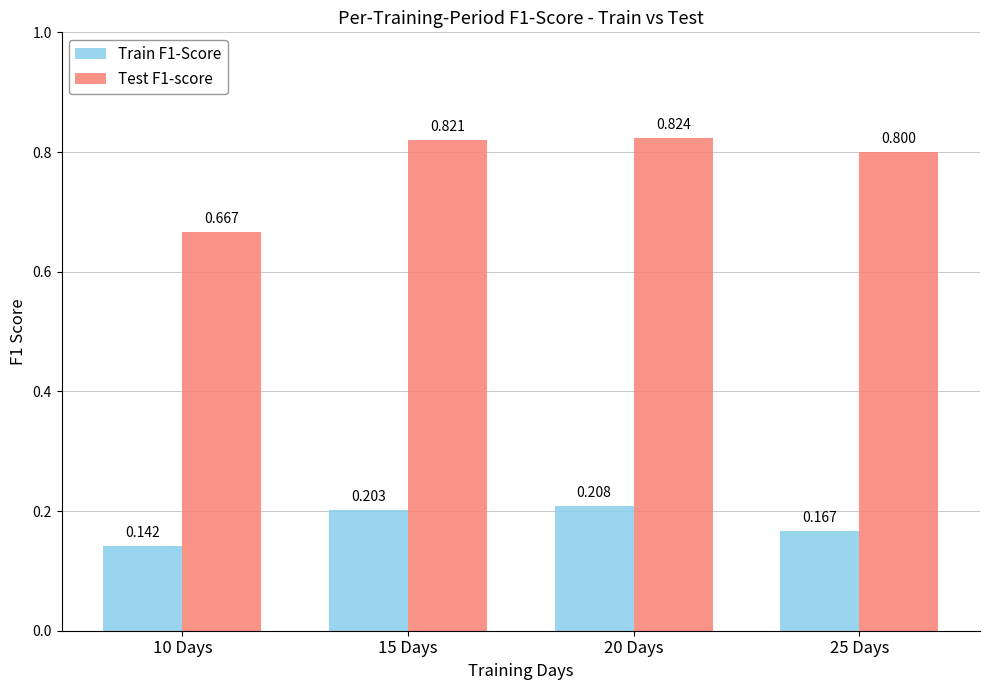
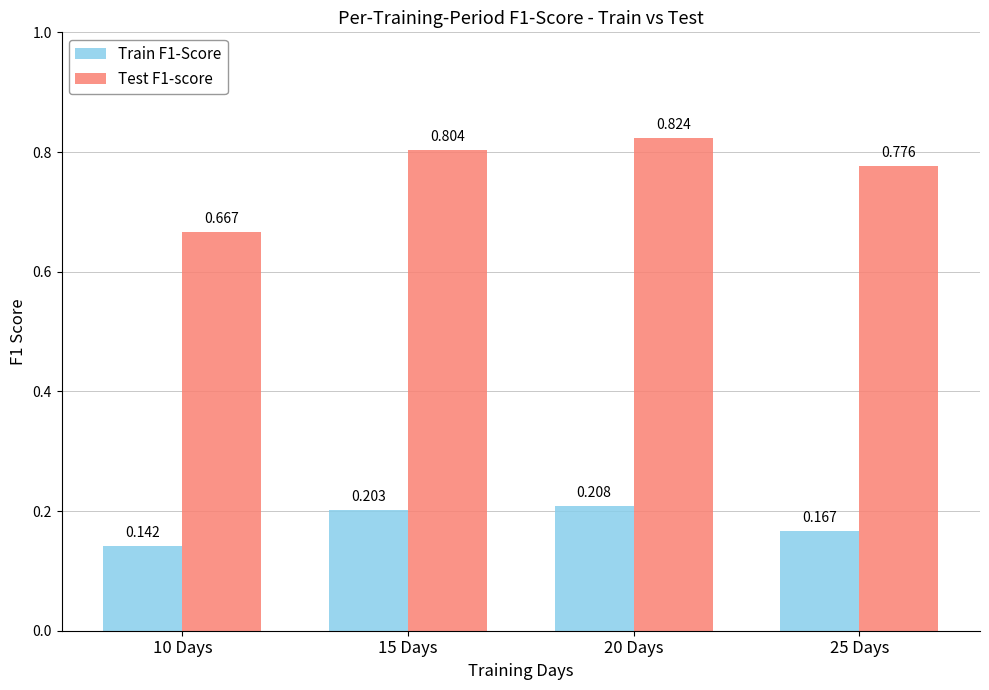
Test F1-score, 15 Days: 0.821 -> 0.804
Test F1-score, 25 Days: 0.800 -> 0.776
